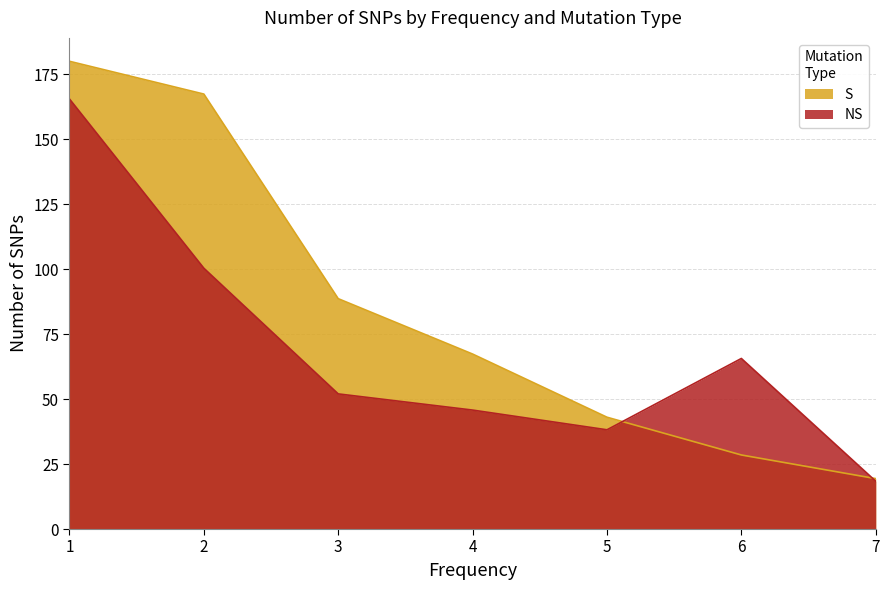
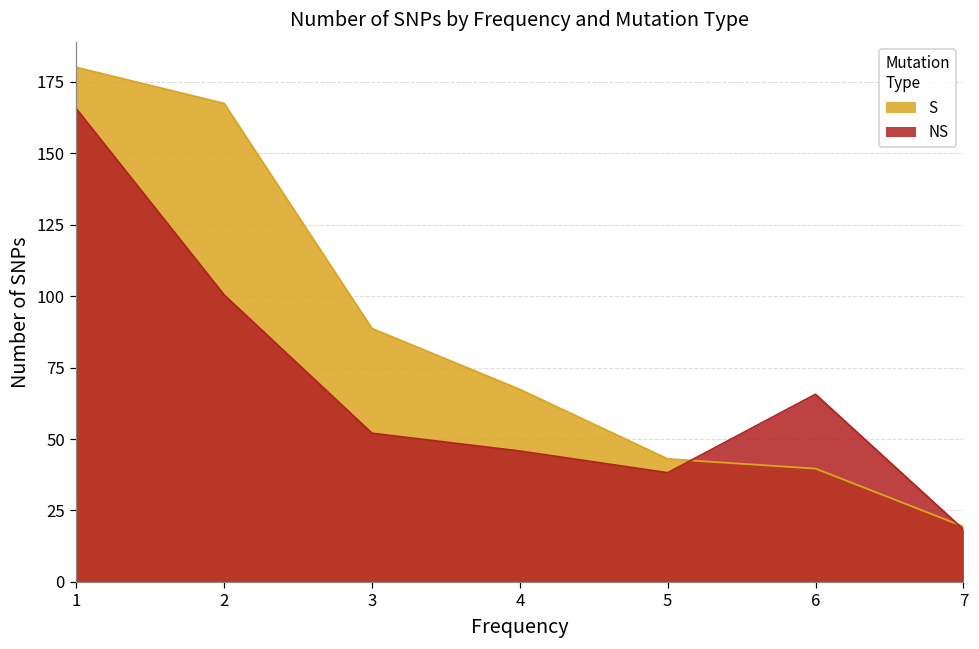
S, 6: 29 -> 40
